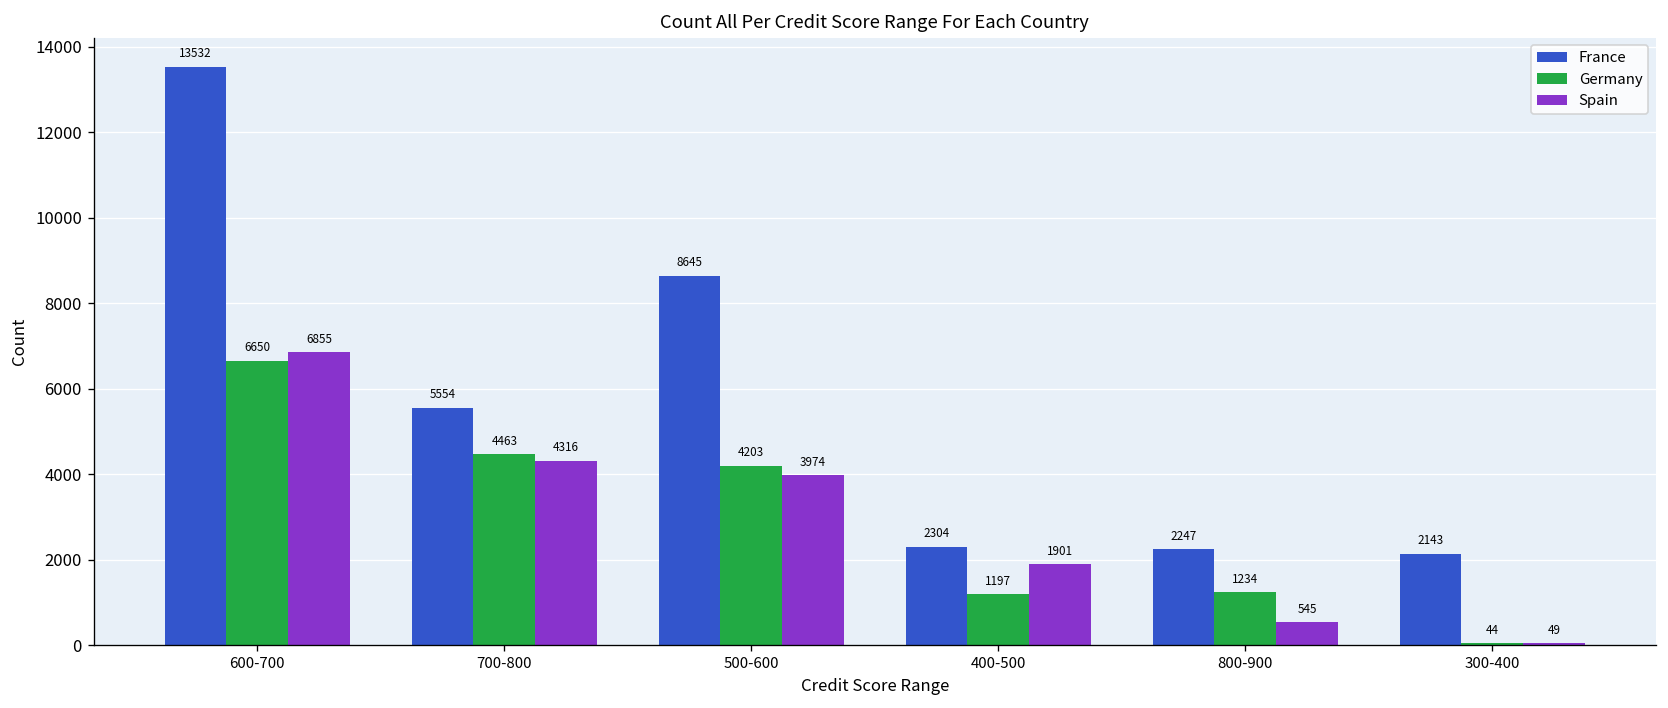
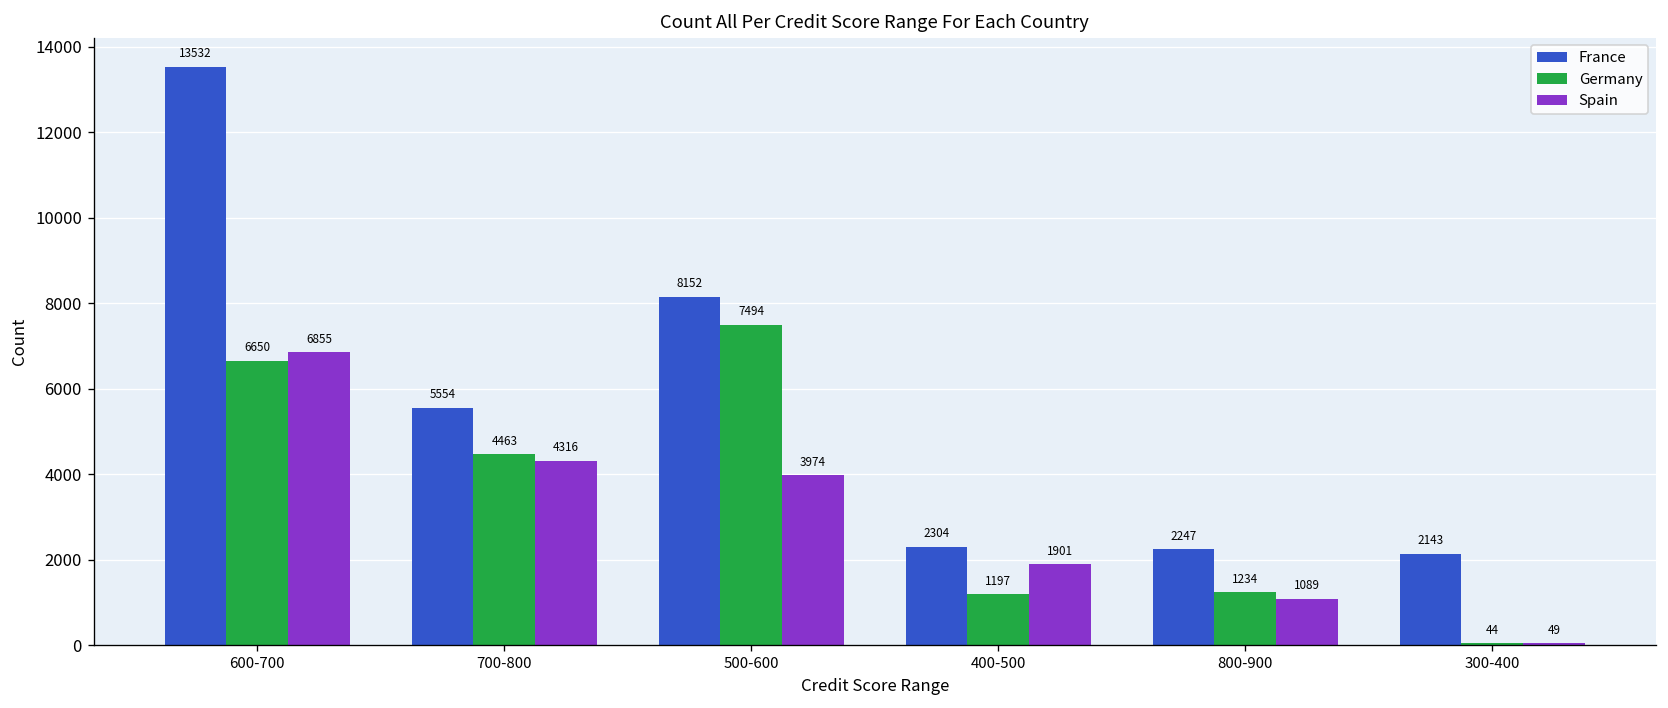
France, 500-600: 8645 -> 8152
Germany, 500-600: 4203 -> 7494
Spain, 800-900: 545 -> 1089
